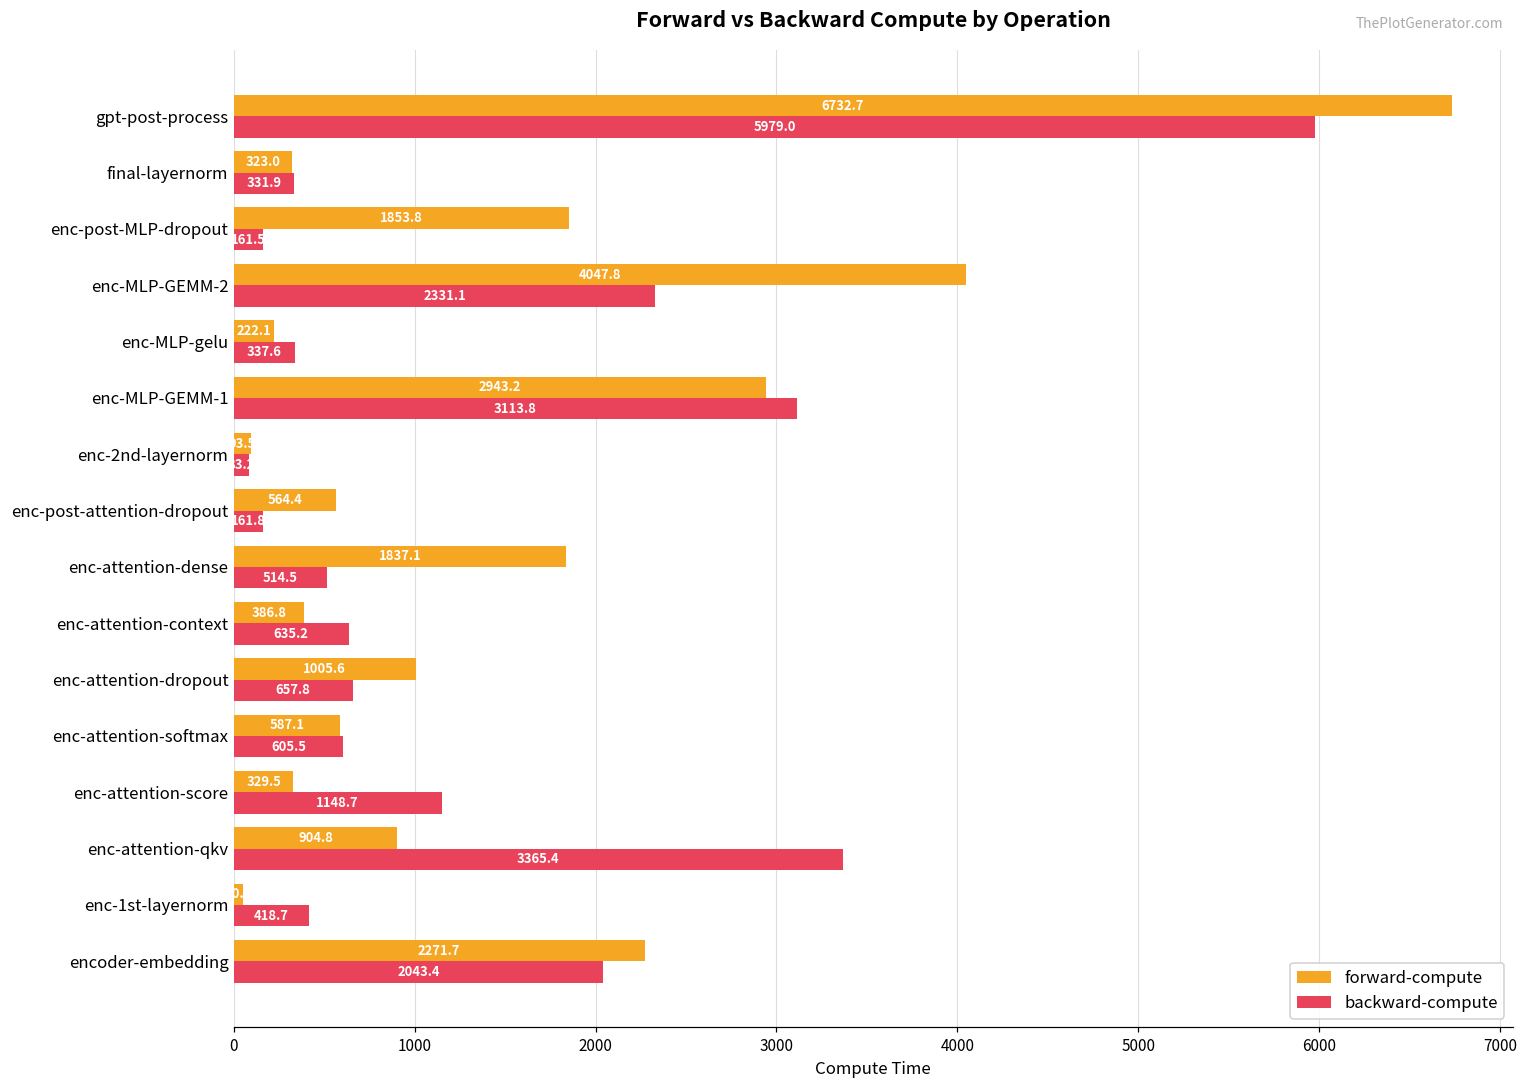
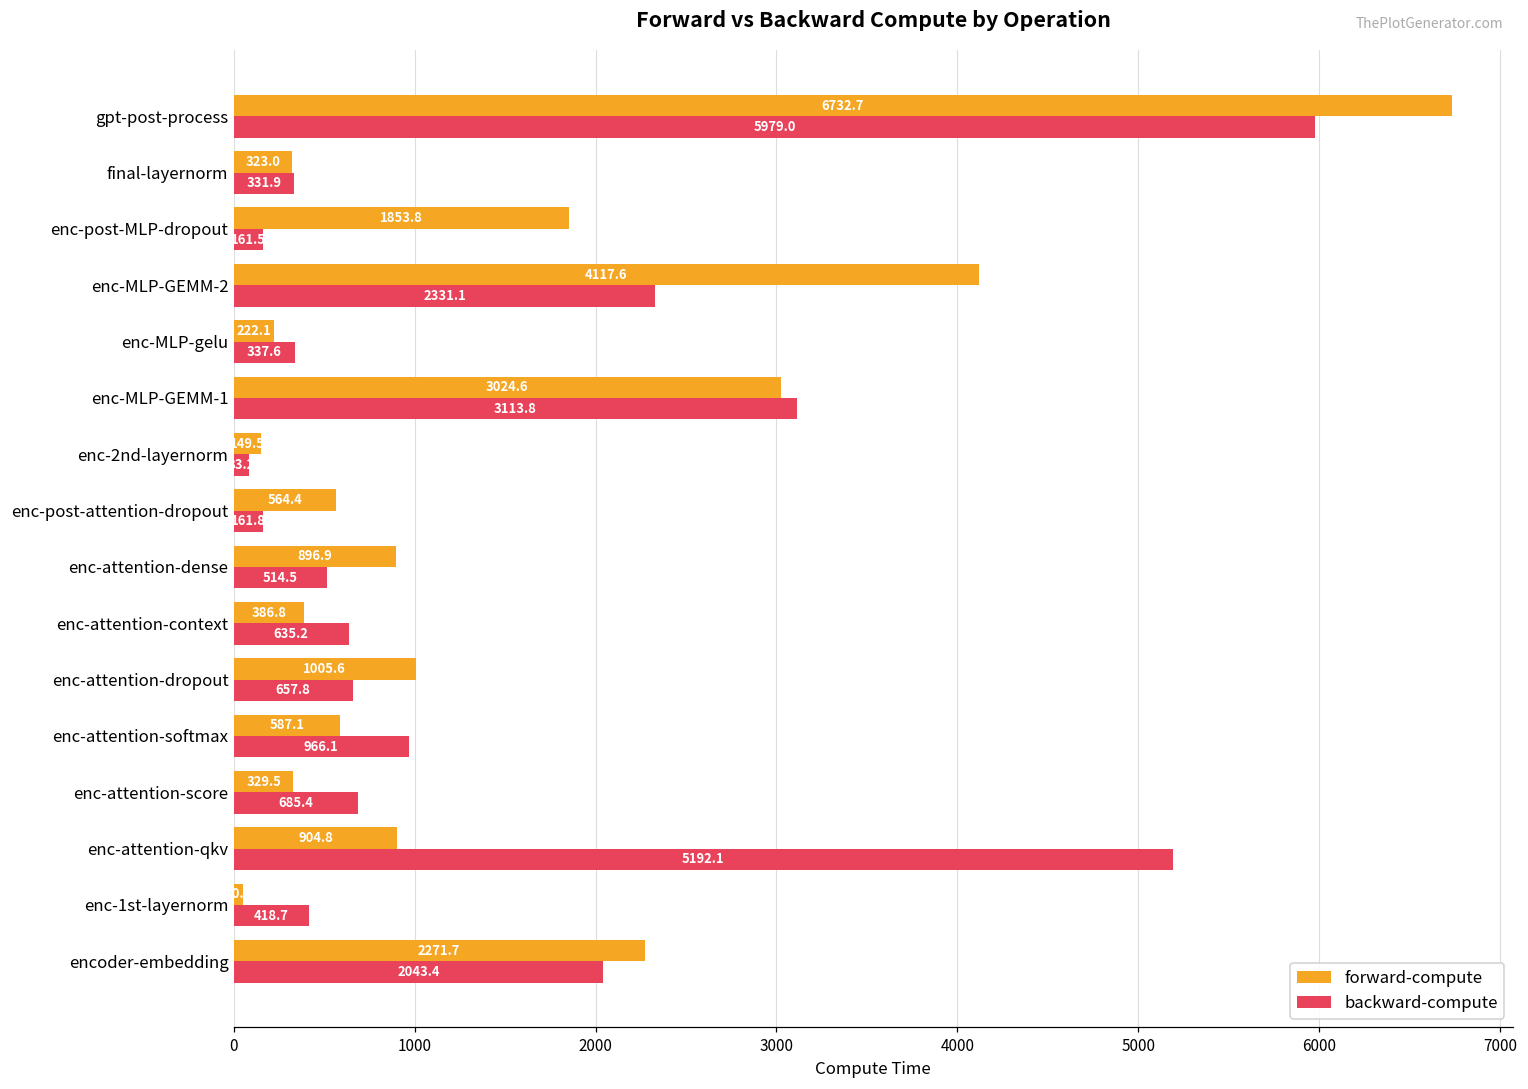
forward-compute, enc-MLP-GEMM-2: 4047.8 -> 4117.6
forward-compute, enc-MLP-GEMM-1: 2943.2 -> 3024.6
forward-compute, enc-2nd-layernorm: 93.5 -> 149.5
forward-compute, enc-attention-dense: 1837.1 -> 896.9
backward-compute, enc-attention-softmax: 605.5 -> 966.1
backward-compute, enc-attention-score: 1148.7 -> 685.4
backward-compute, enc-attention-qkv: 3365.4 -> 5192.1
